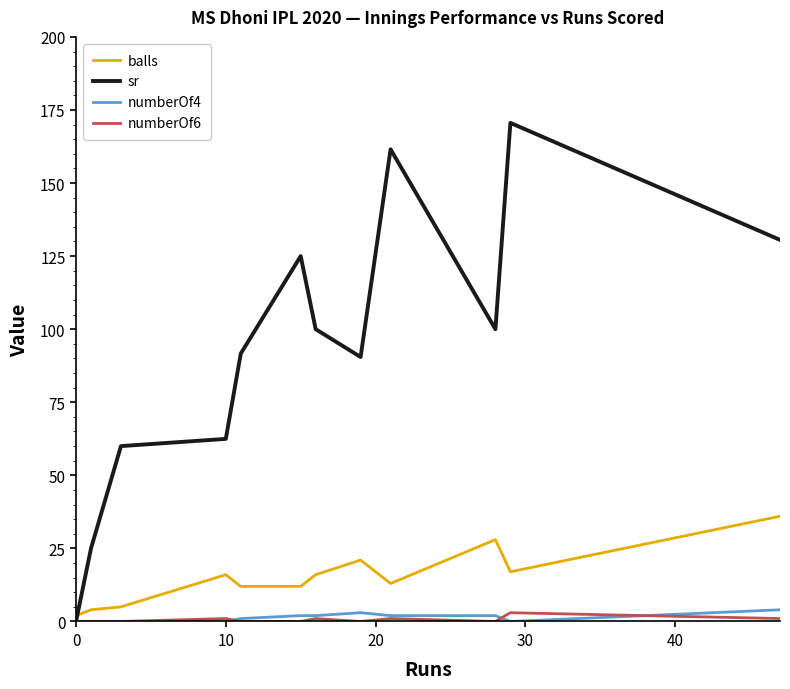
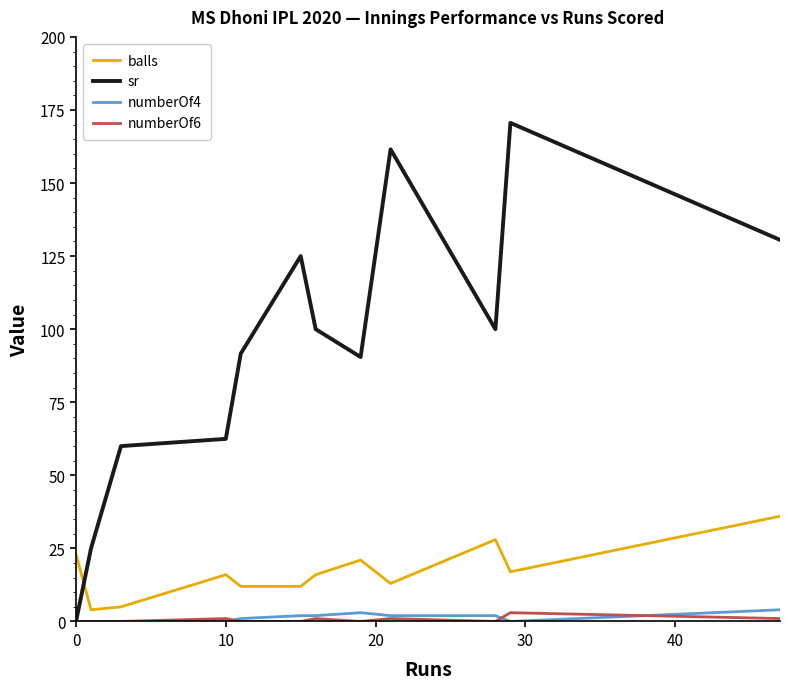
balls, 0: 2 -> 23
